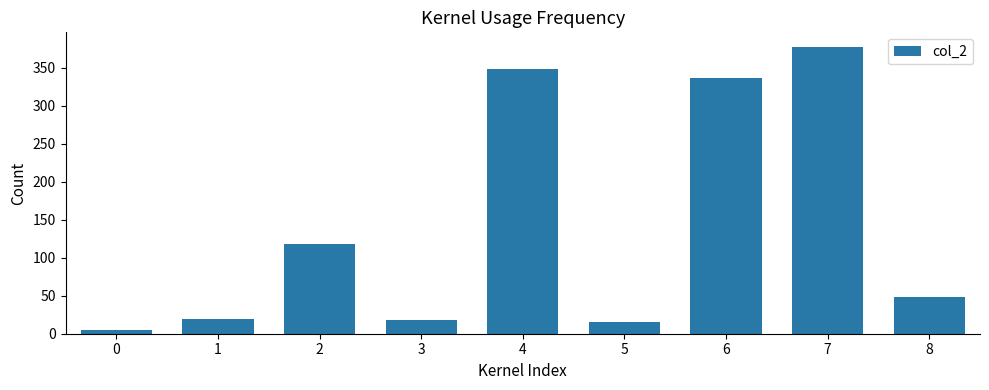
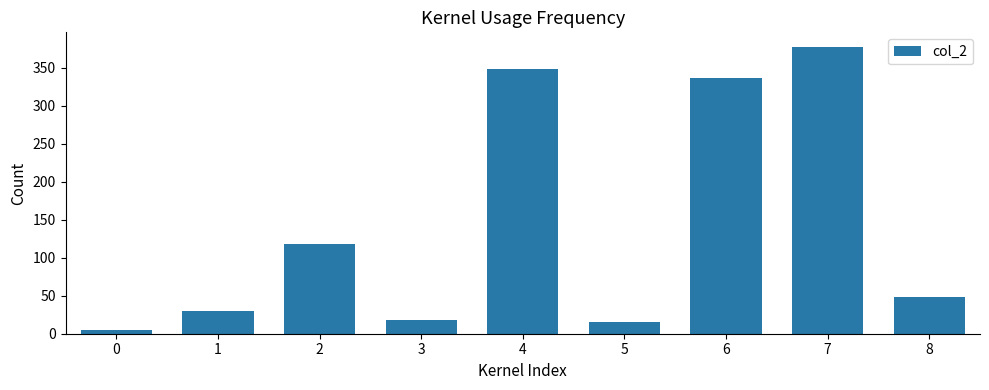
1: 20 -> 30
